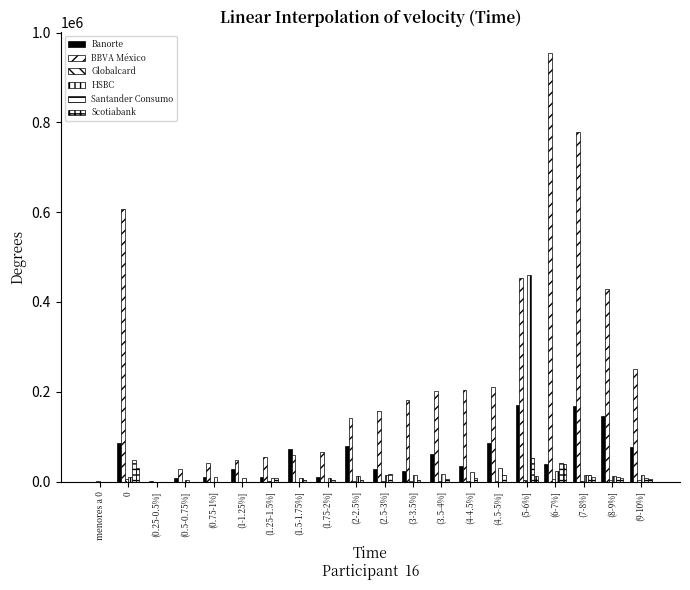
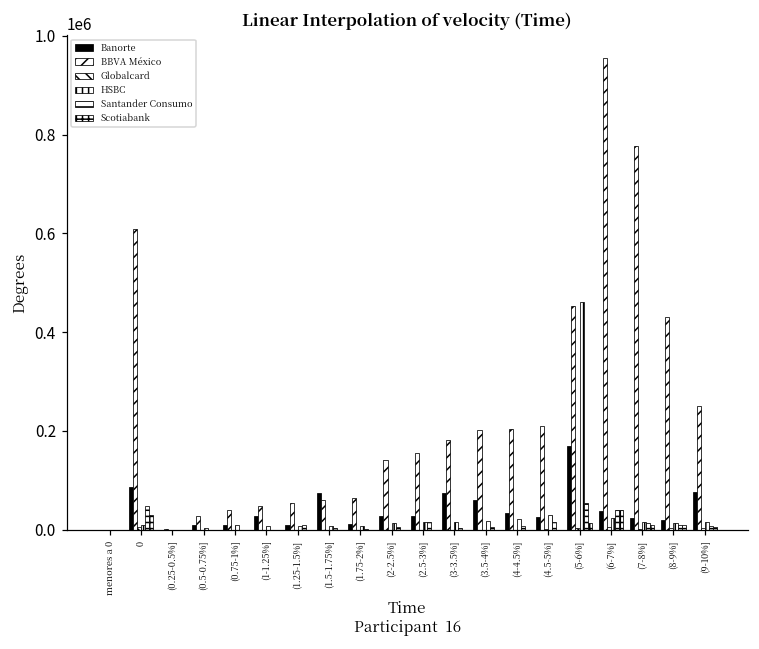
Banorte, (2-2.5%]: 80000 -> 30000
Banorte, (3-3.5%]: 20000 -> 80000
Banorte, (4.5-5%]: 90000 -> 30000
Banorte, (7-8%]: 170000 -> 20000
Banorte, (8-9%]: 150000 -> 20000
